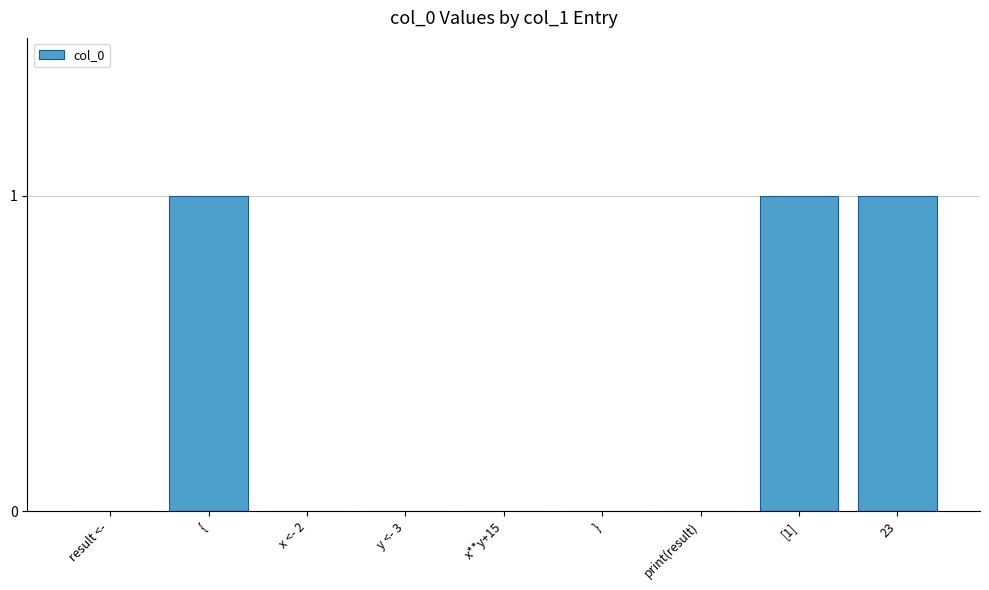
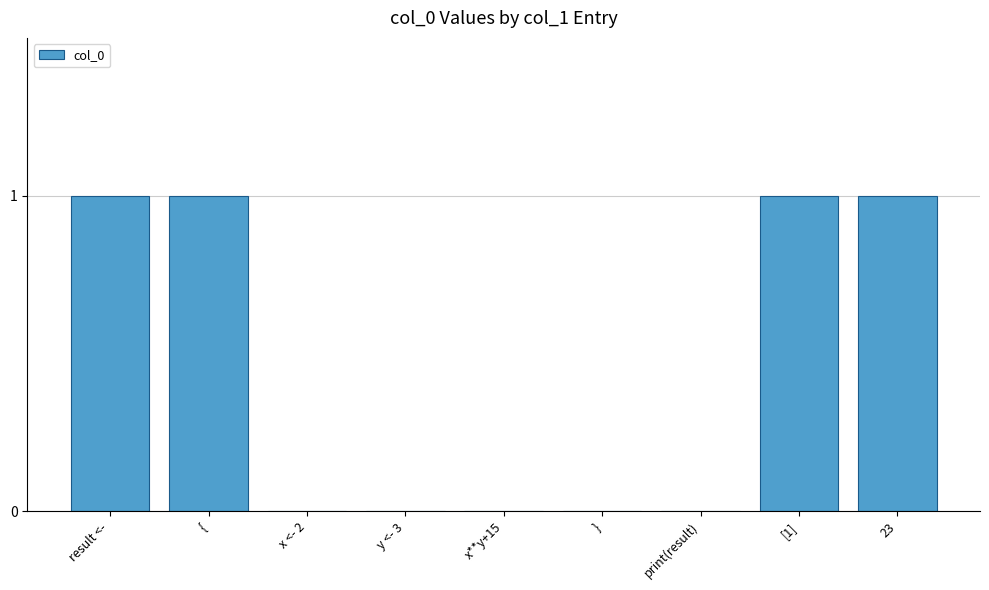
result <-: 0 -> 1
